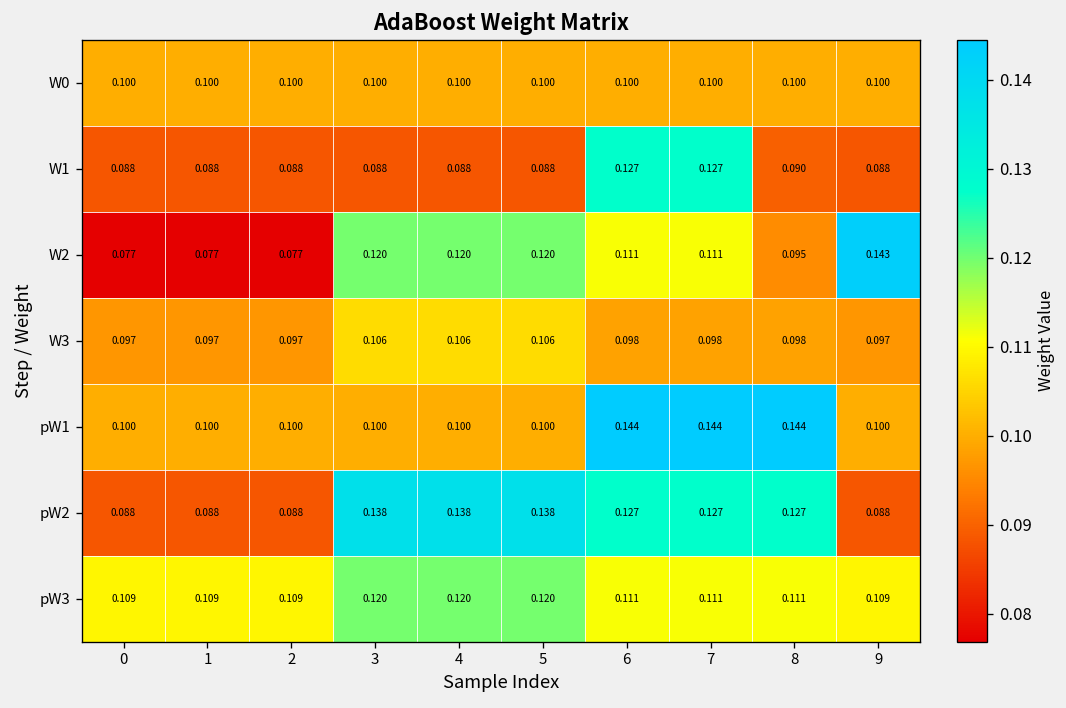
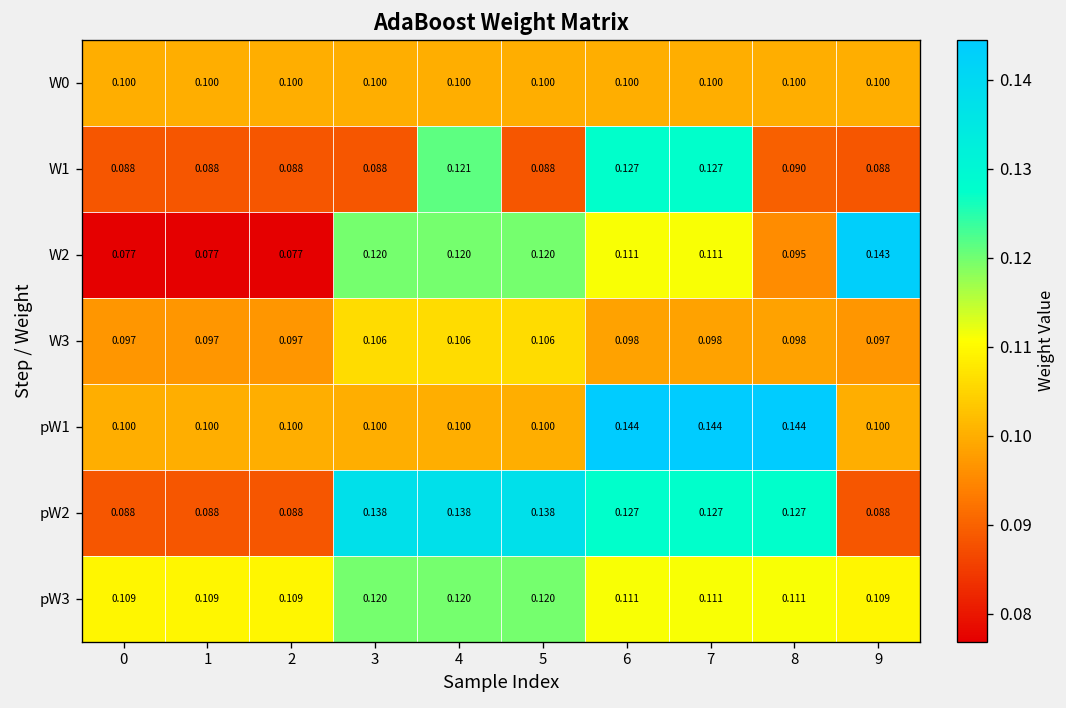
W1, 4: 0.088 -> 0.121
